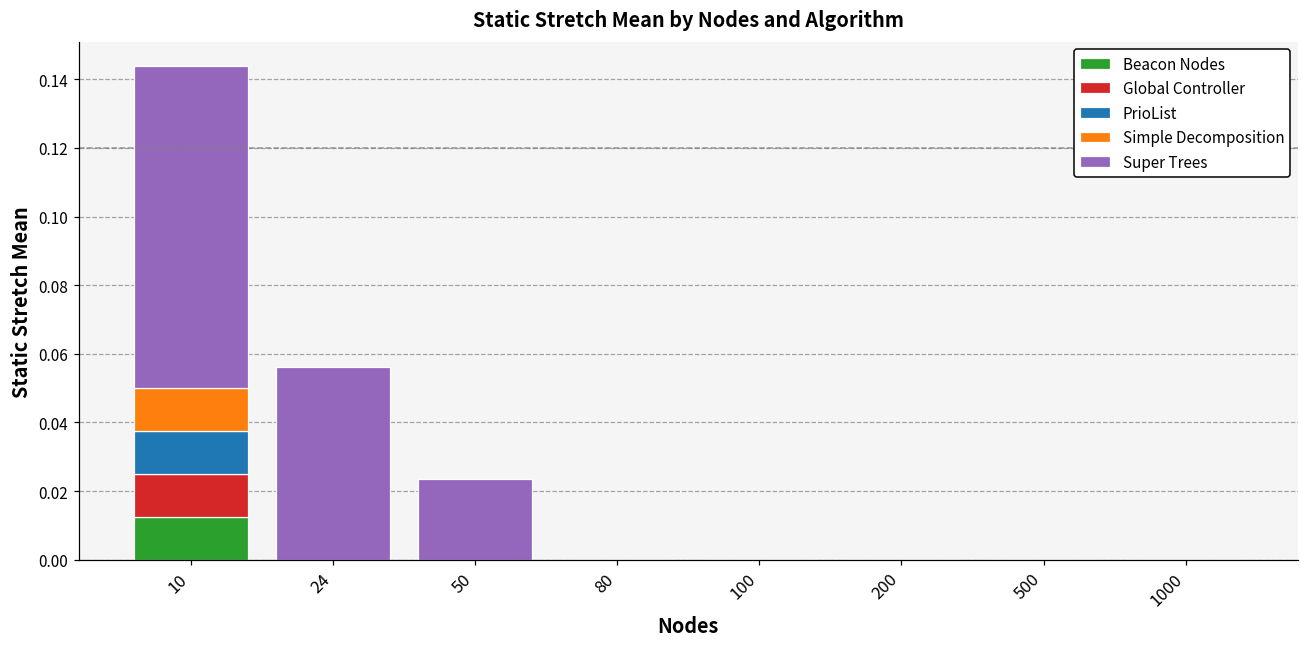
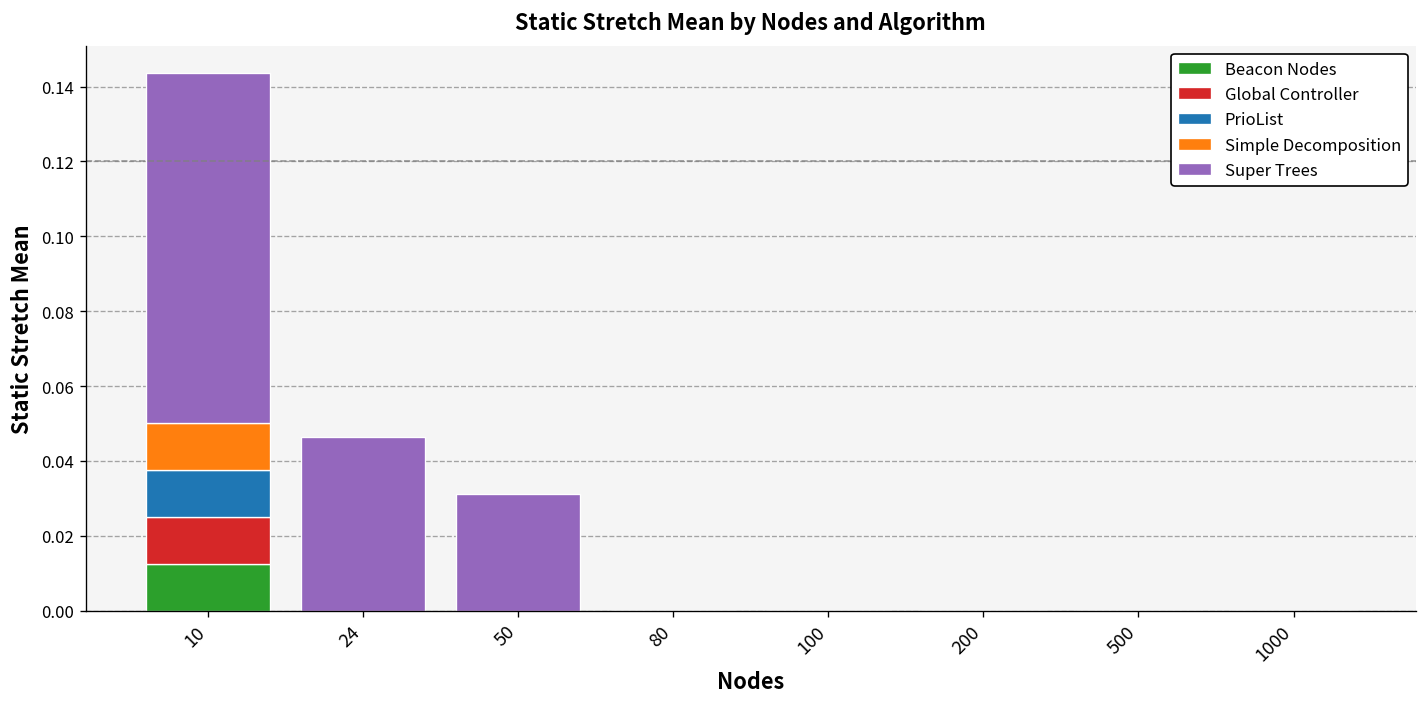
Super Trees, 24: 0.056 -> 0.046
Super Trees, 50: 0.023 -> 0.031
